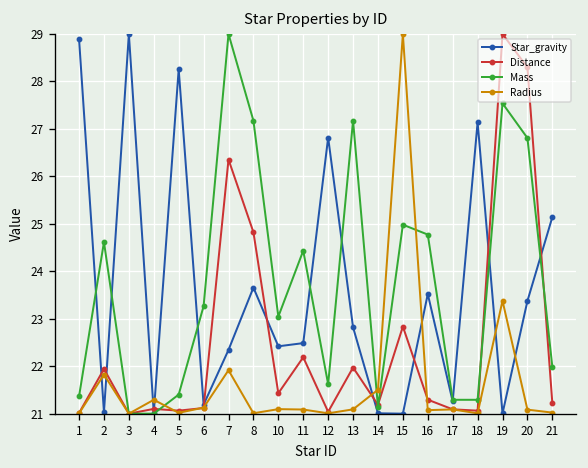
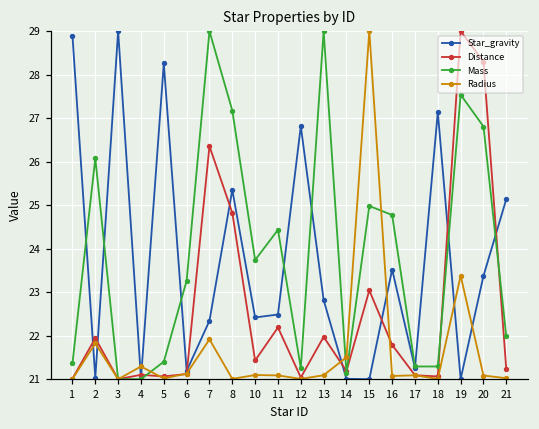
Mass, 2: 24.6 -> 26.1
Star_gravity, 8: 23.7 -> 25.4
Mass, 10: 23.0 -> 23.7
Mass, 12: 21.6 -> 21.3
Mass, 13: 27.2 -> 29.0
Distance, 15: 22.8 -> 23.0
Distance, 16: 21.3 -> 21.8
